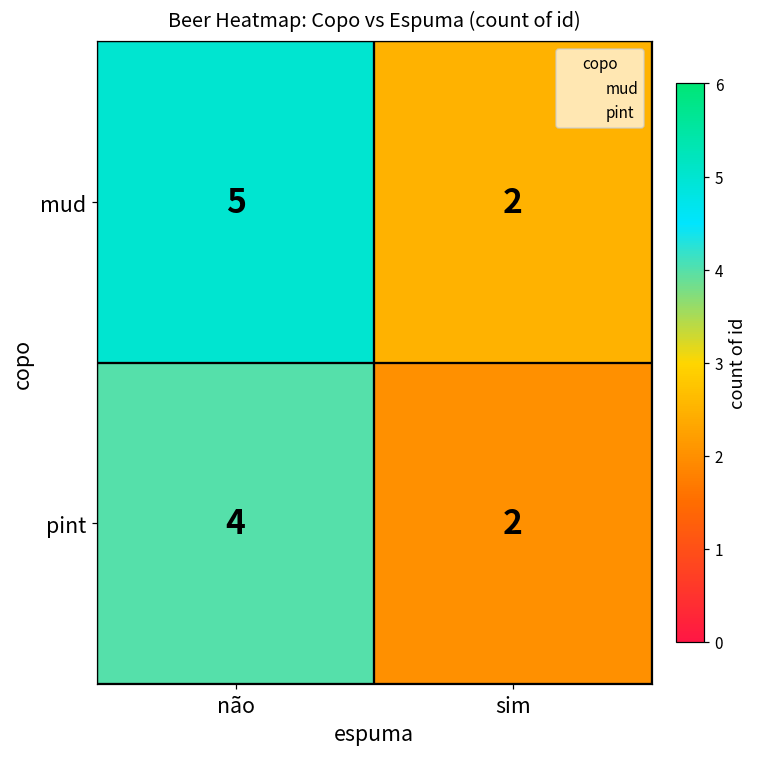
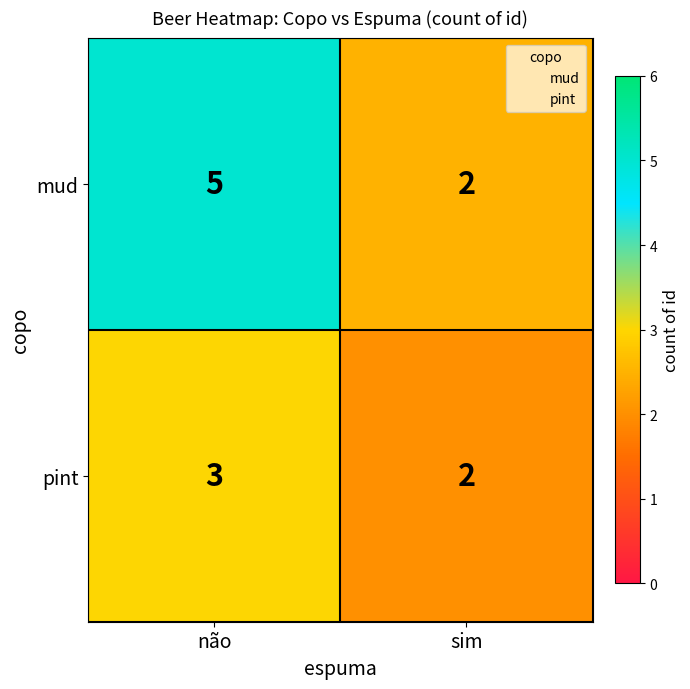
pint, não: 4 -> 3
